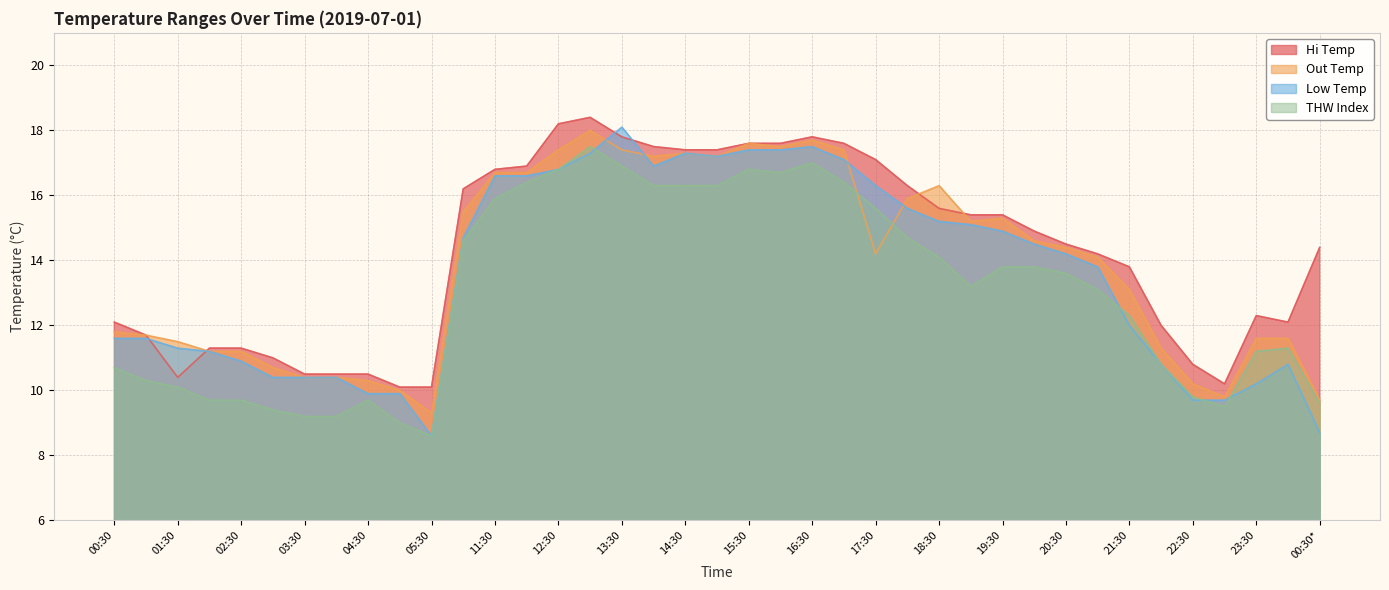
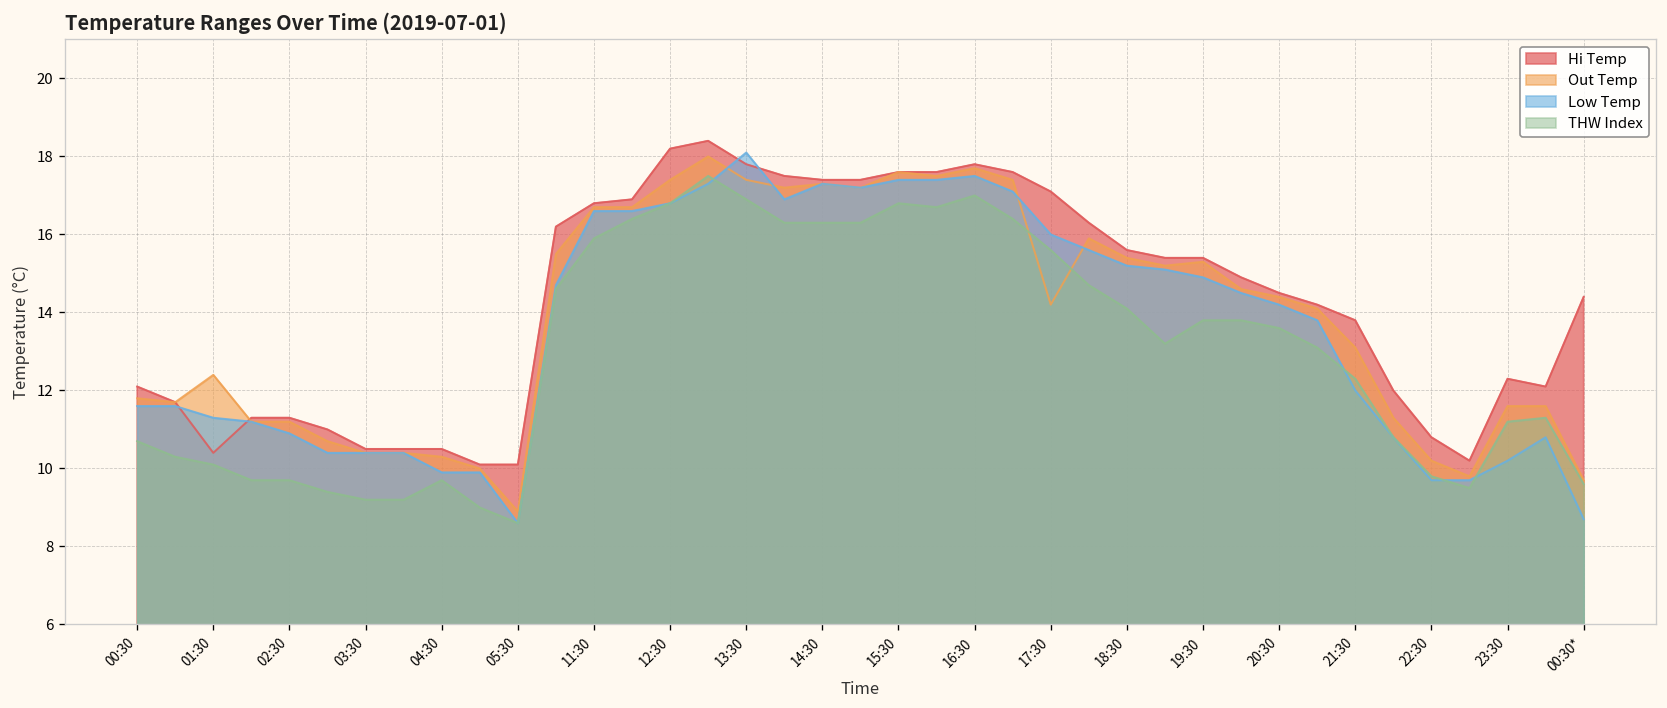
Out Temp, 01:30: 11.5 -> 12.4
Out Temp, 05:30: 9.3 -> 8.9
Low Temp, 17:30: 16.3 -> 16.0
Out Temp, 18:30: 16.3 -> 15.4
